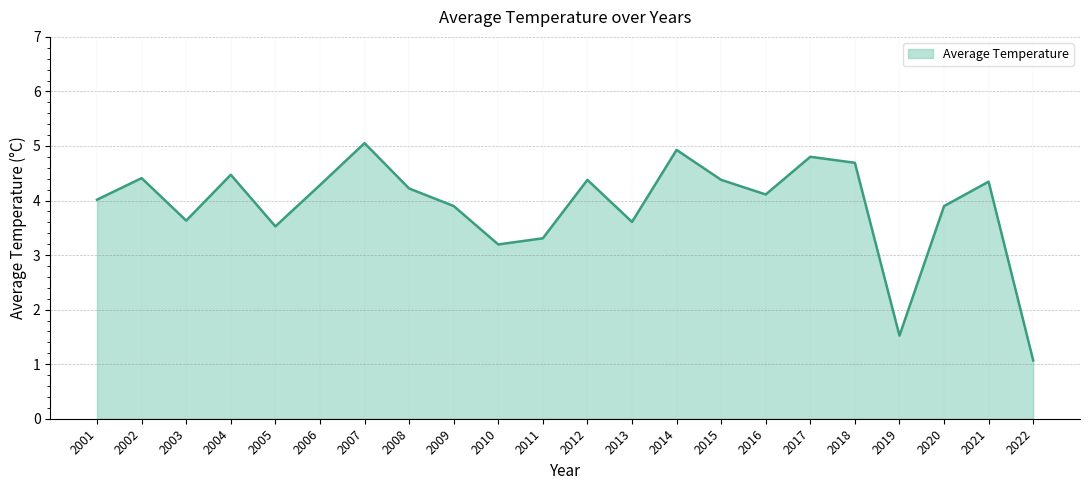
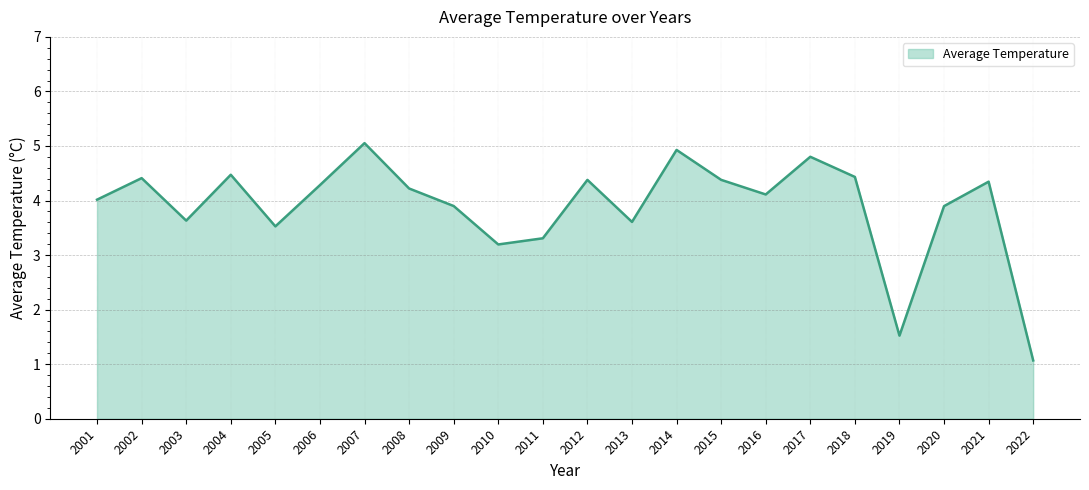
2018: 4.7 -> 4.4
